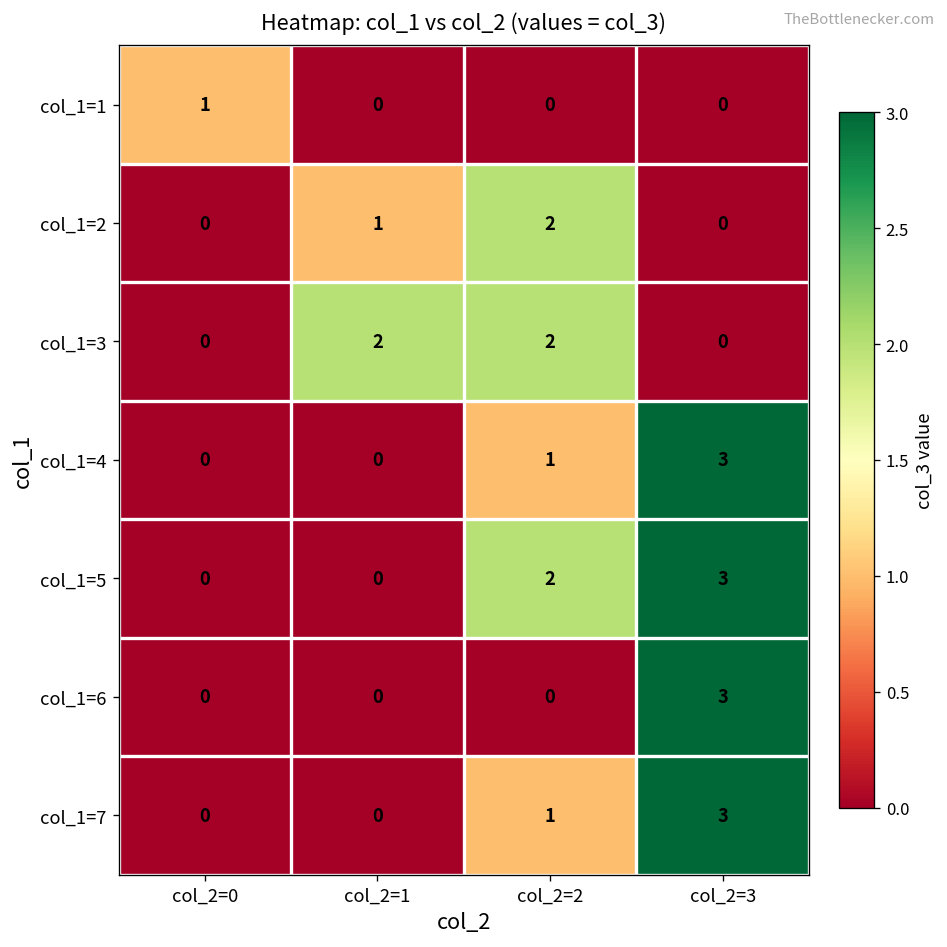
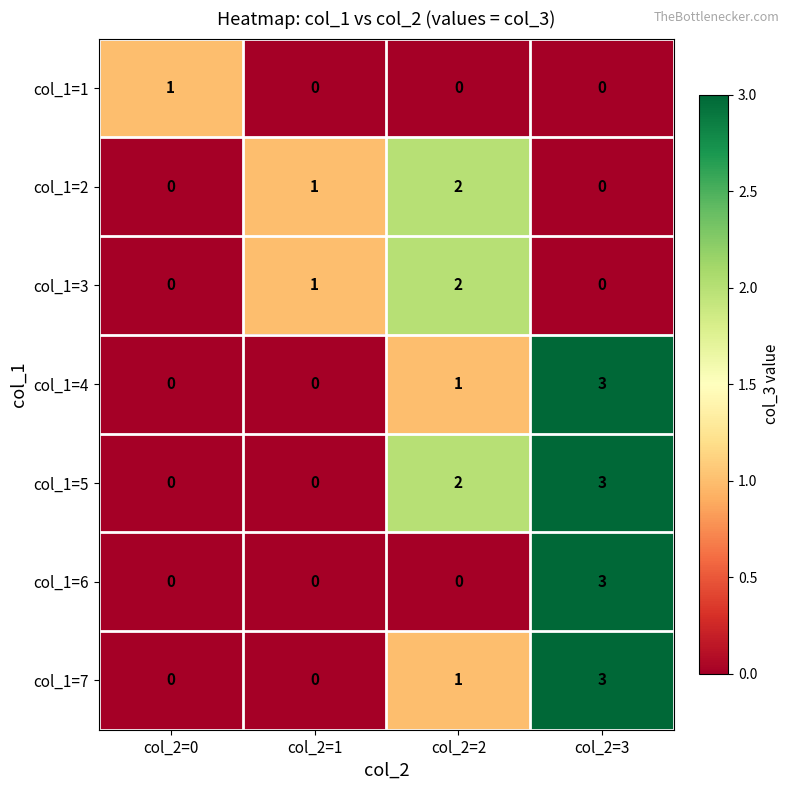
col_1=3, col_2=1: 2 -> 1
